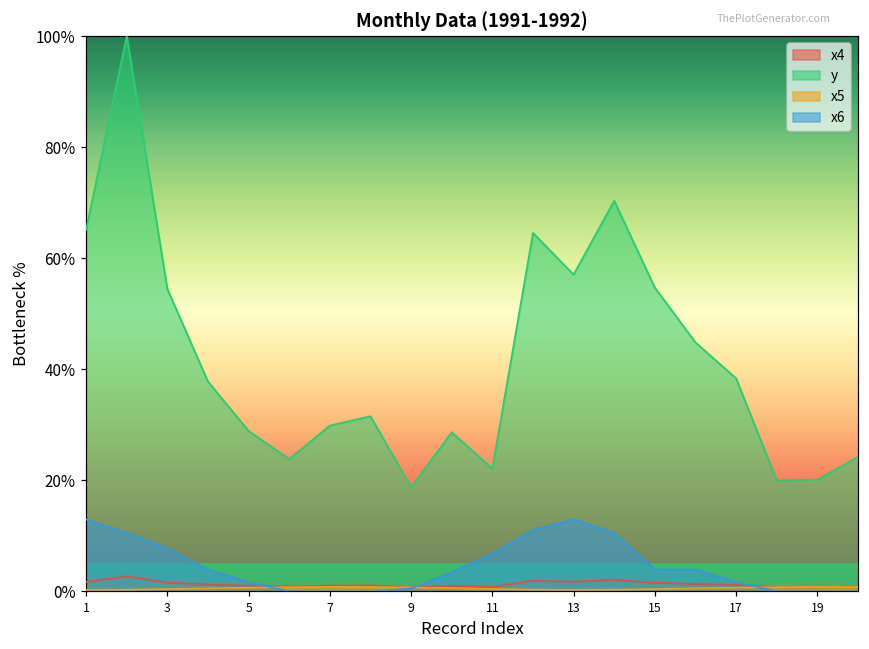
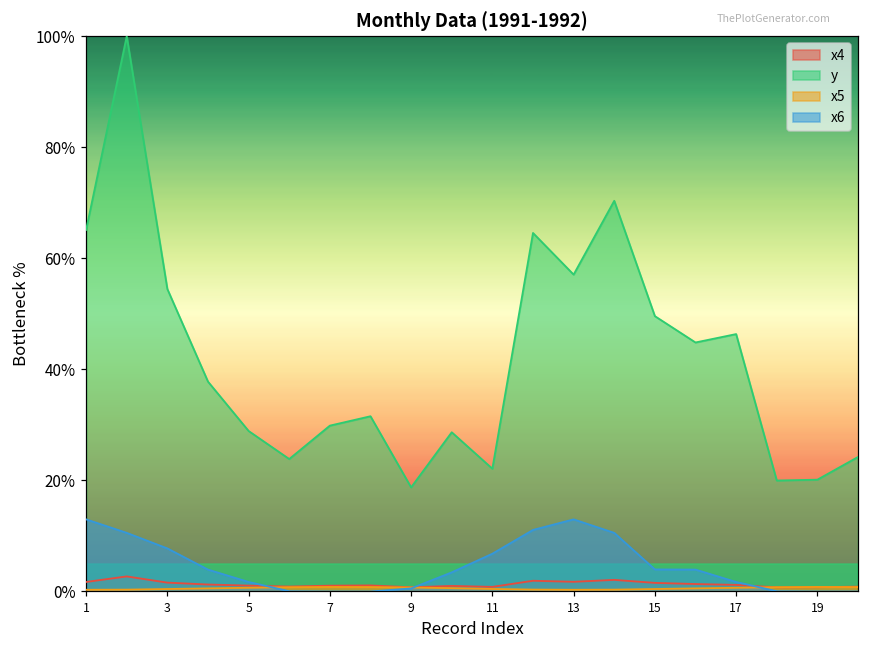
y, 15: 55% -> 50%
y, 17: 38% -> 46%
